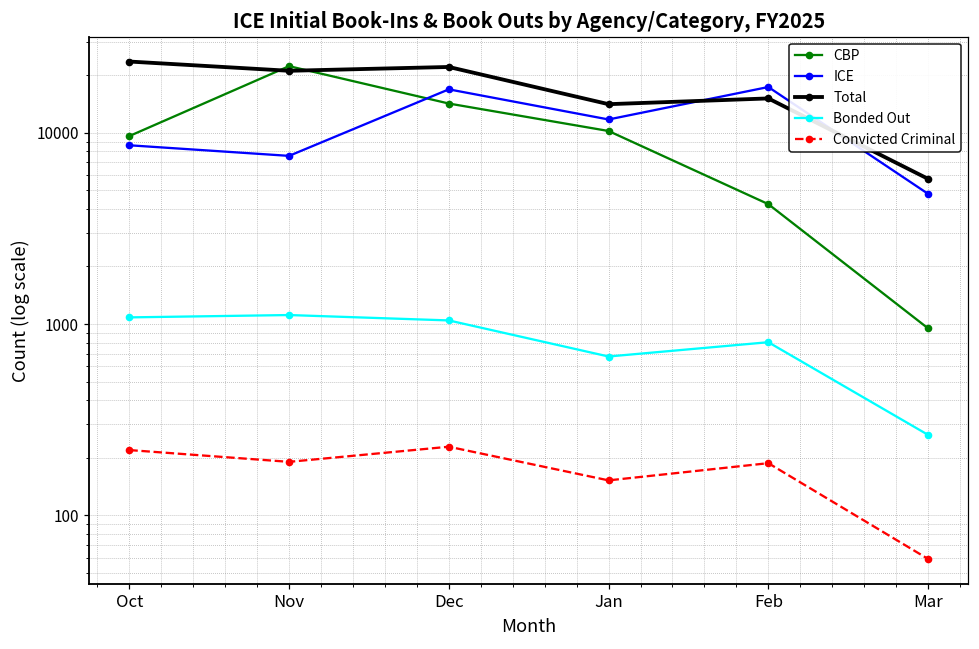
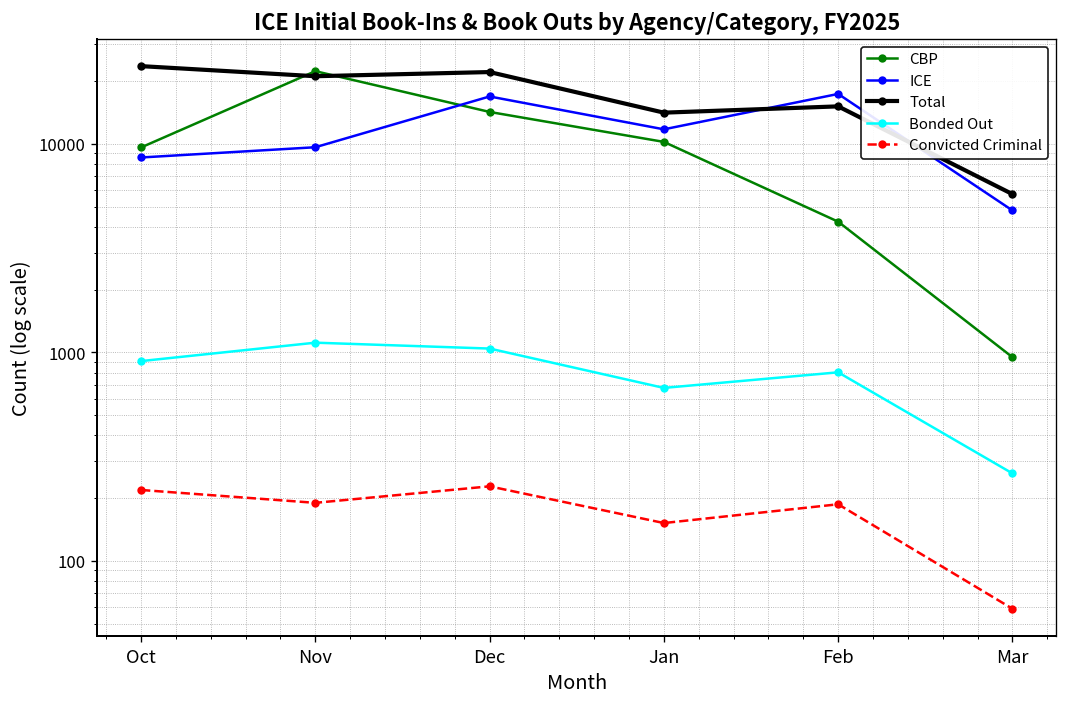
Bonded Out, Oct: 1100 -> 900
ICE, Nov: 8000 -> 10000
